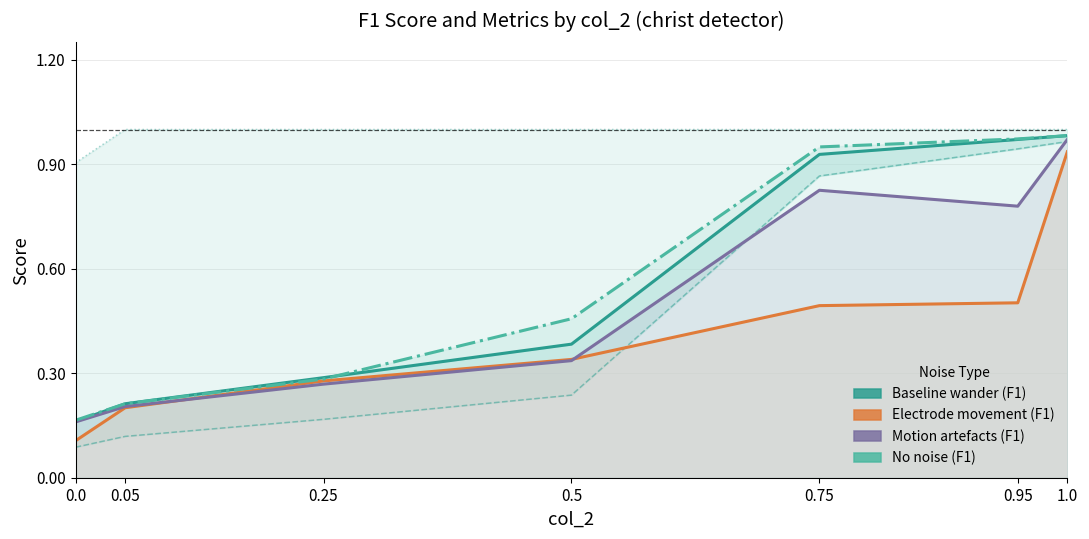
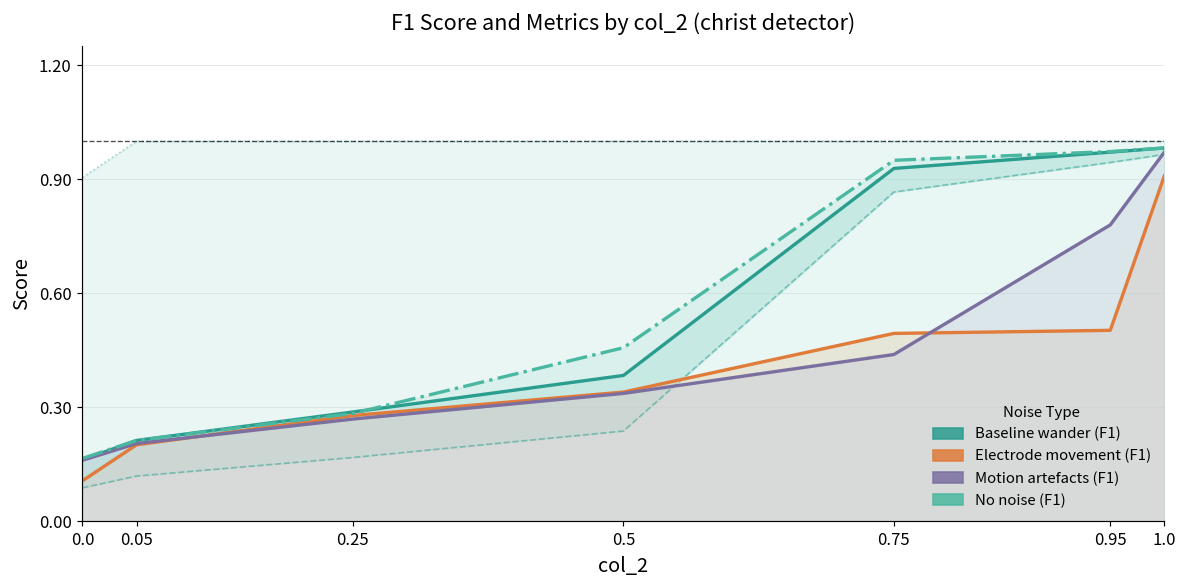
Motion artefacts (F1), 0.75: 0.83 -> 0.44
Electrode movement (F1), 1.0: 0.94 -> 0.91
